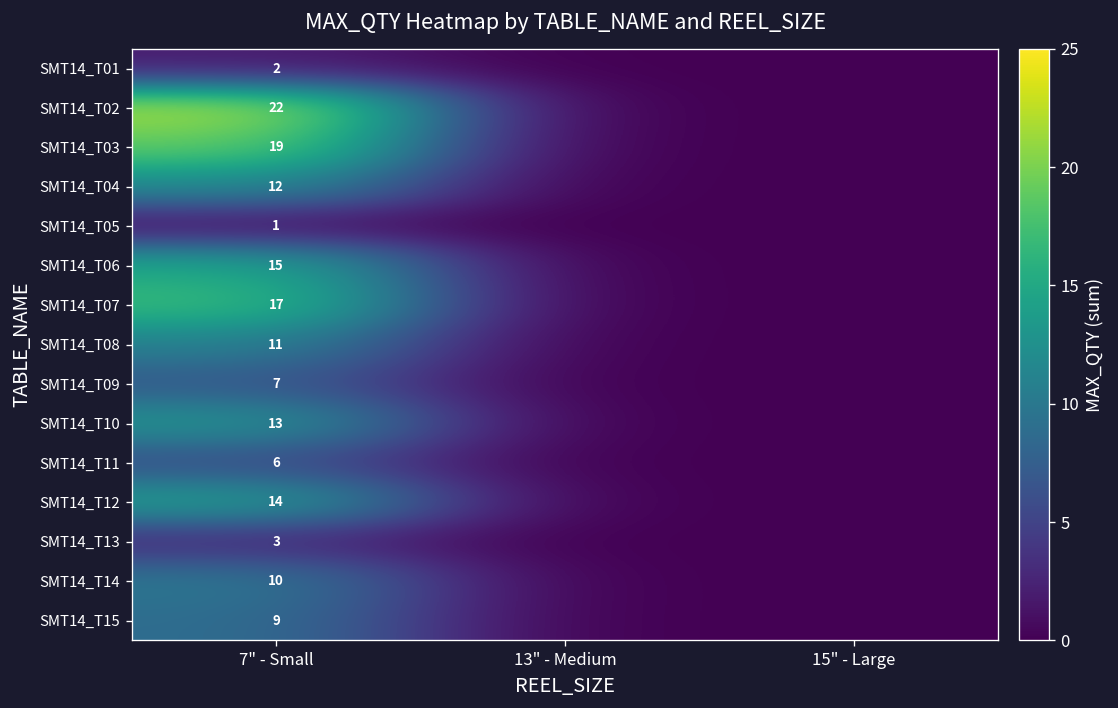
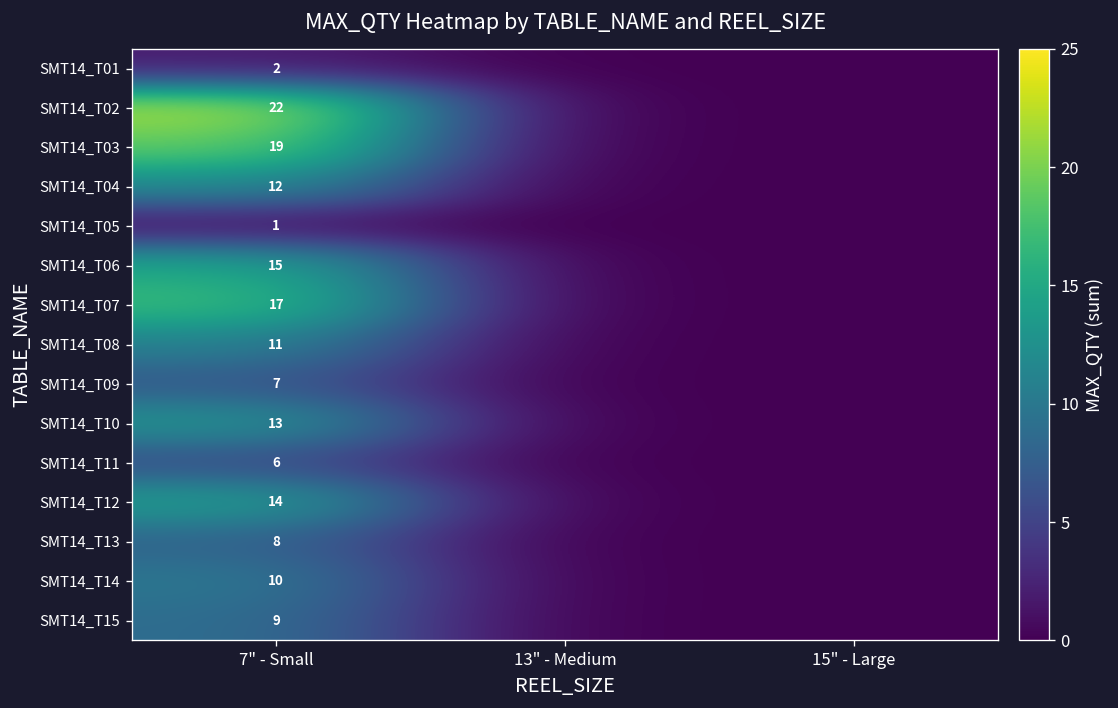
SMT14_T13, 7" - Small: 3 -> 8
